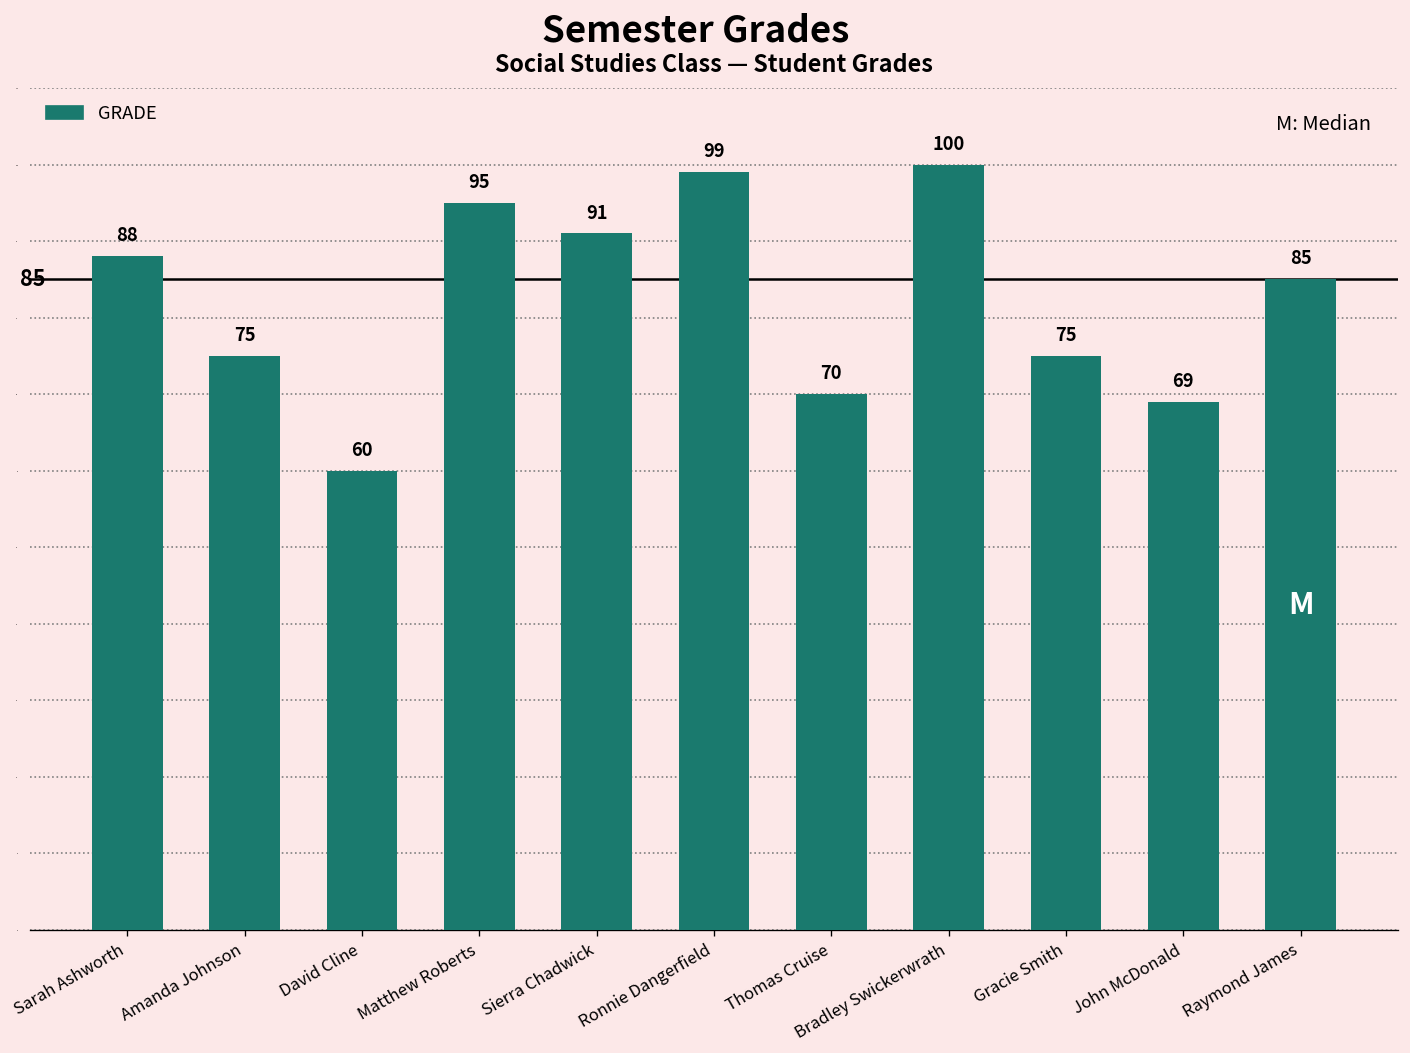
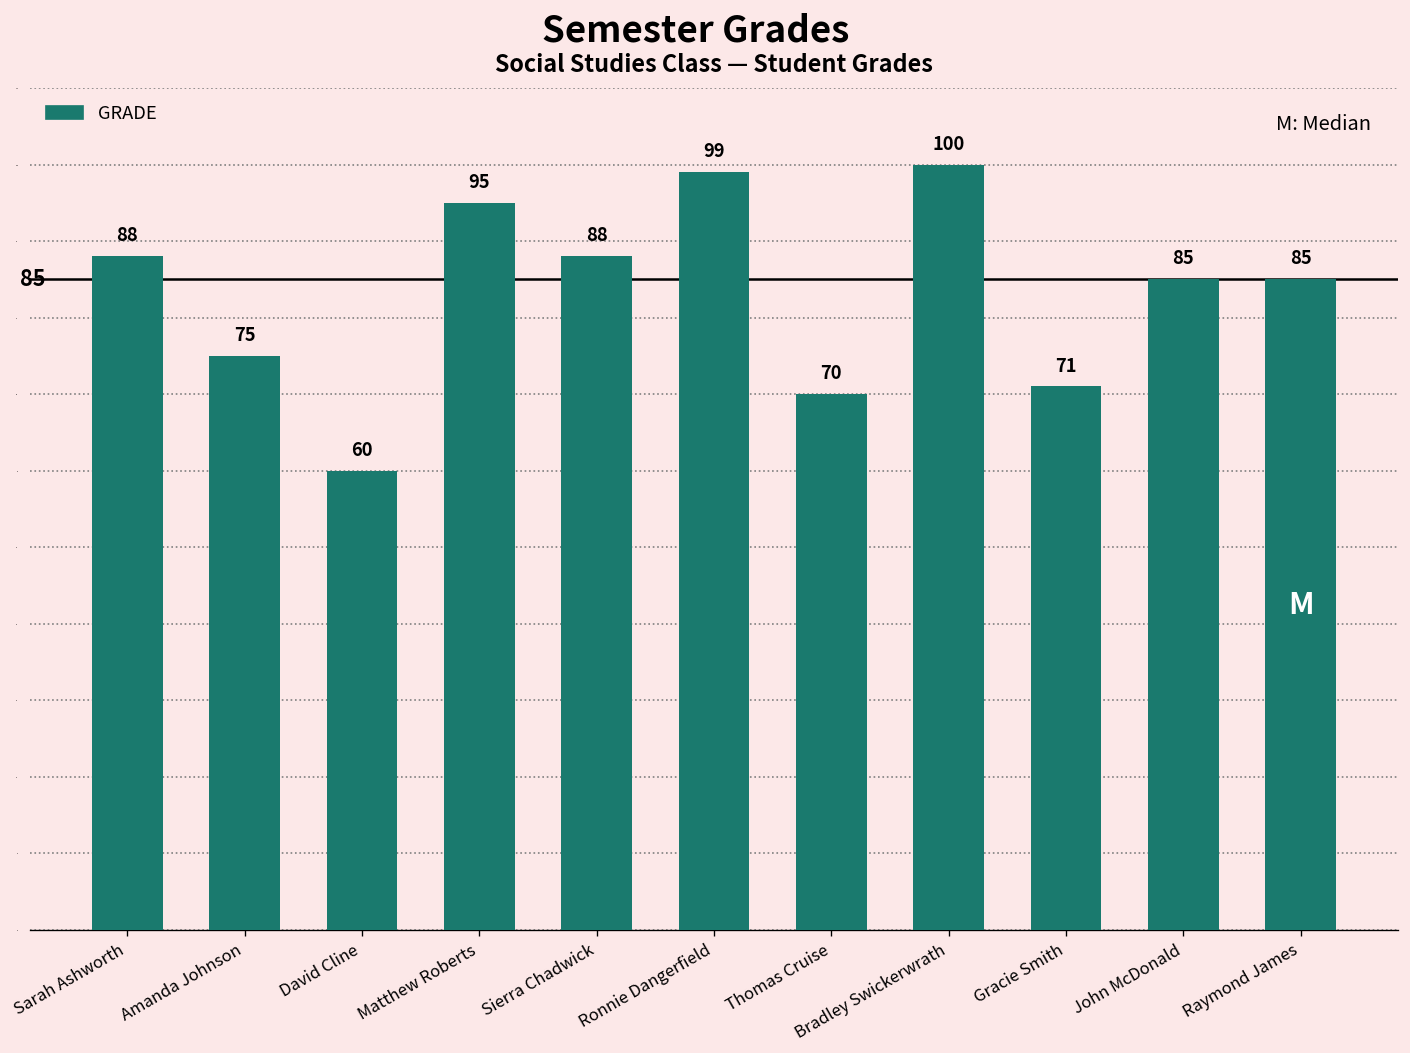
Sierra Chadwick: 91 -> 88
Gracie Smith: 75 -> 71
John McDonald: 69 -> 85
